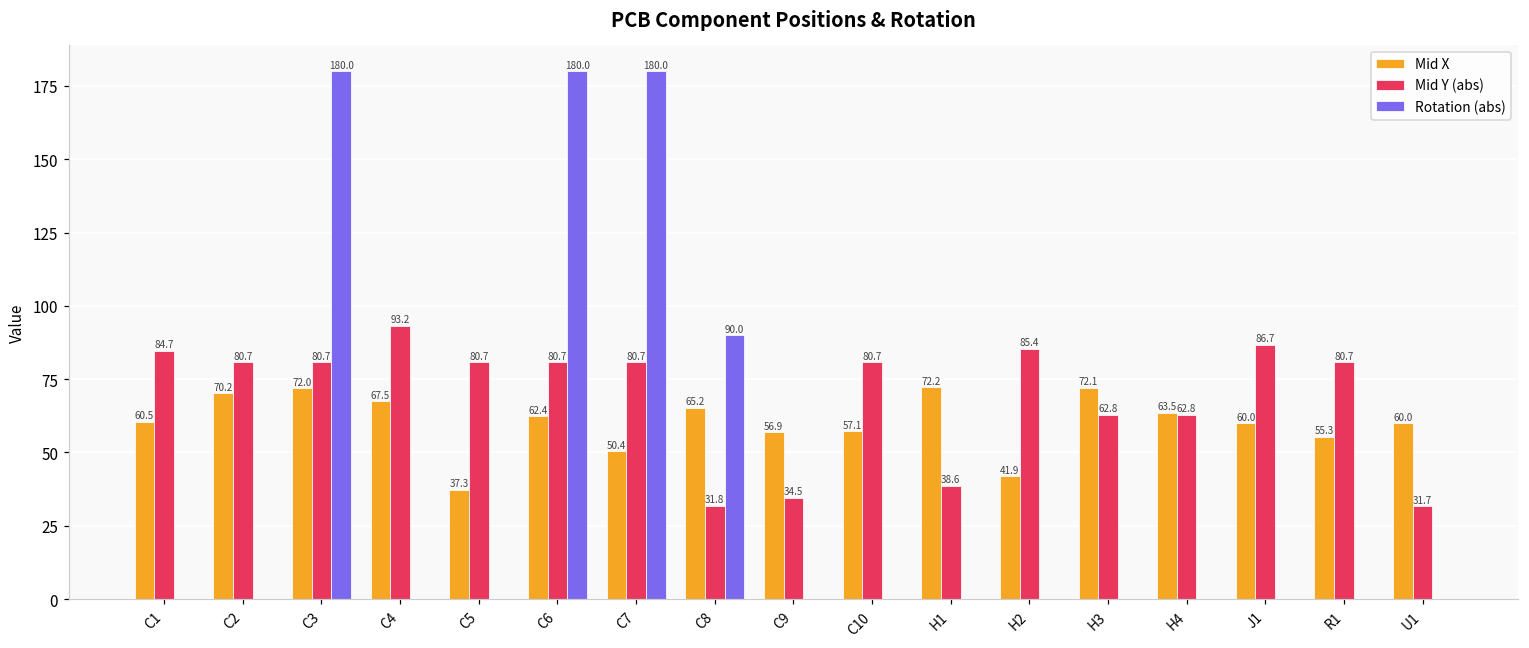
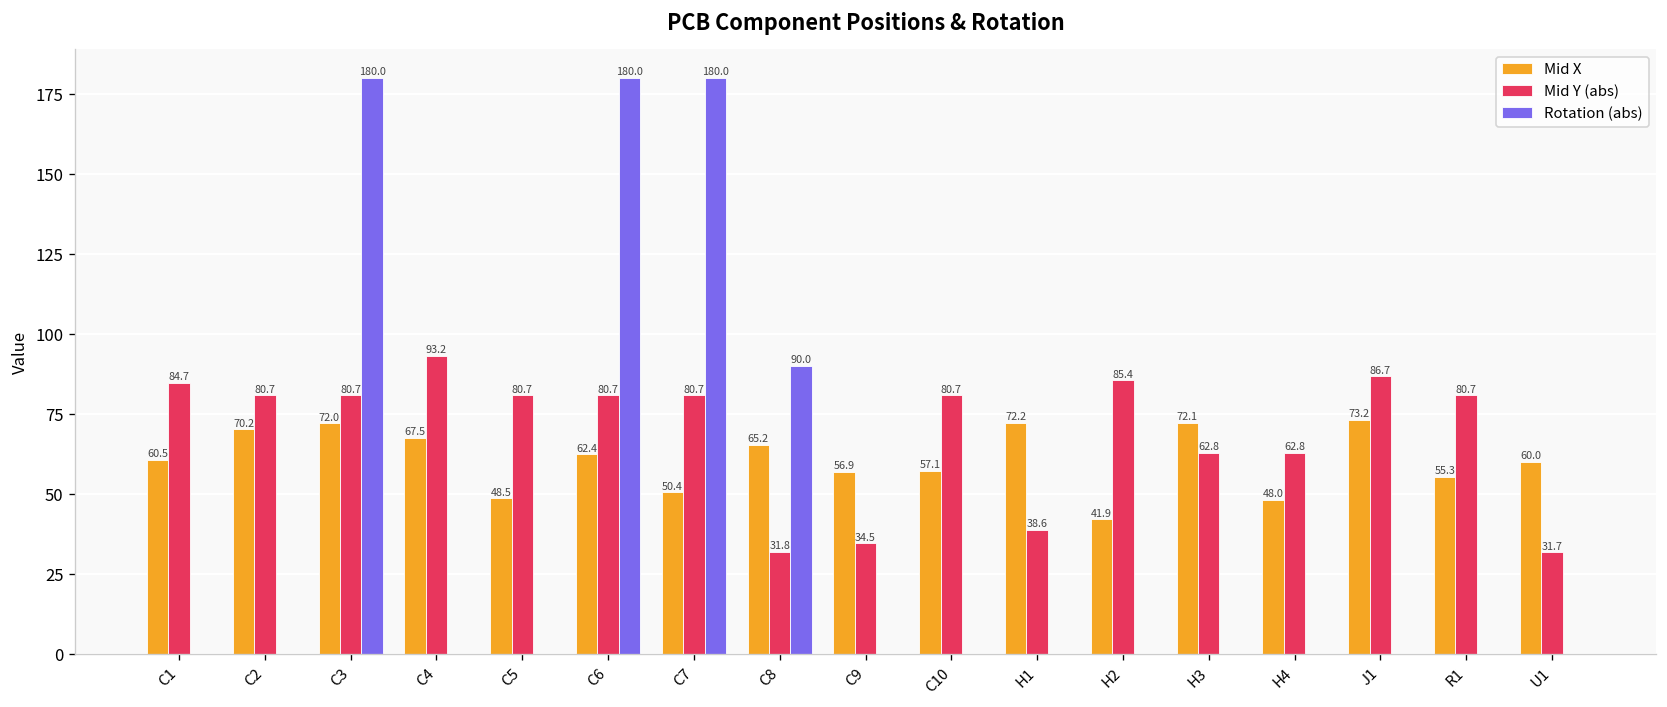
Mid X, C5: 37.3 -> 48.5
Mid X, H4: 63.5 -> 48.0
Mid X, J1: 60.0 -> 73.2
